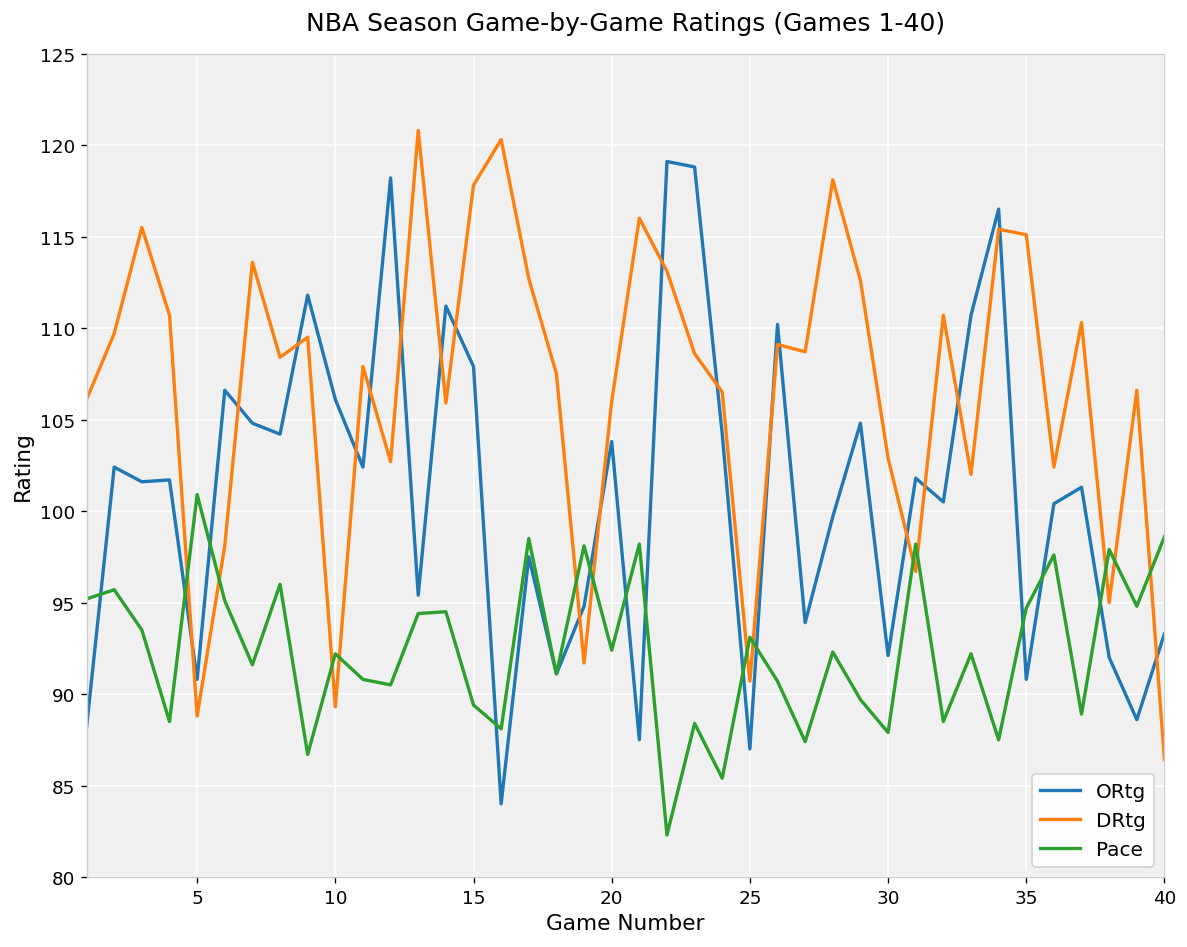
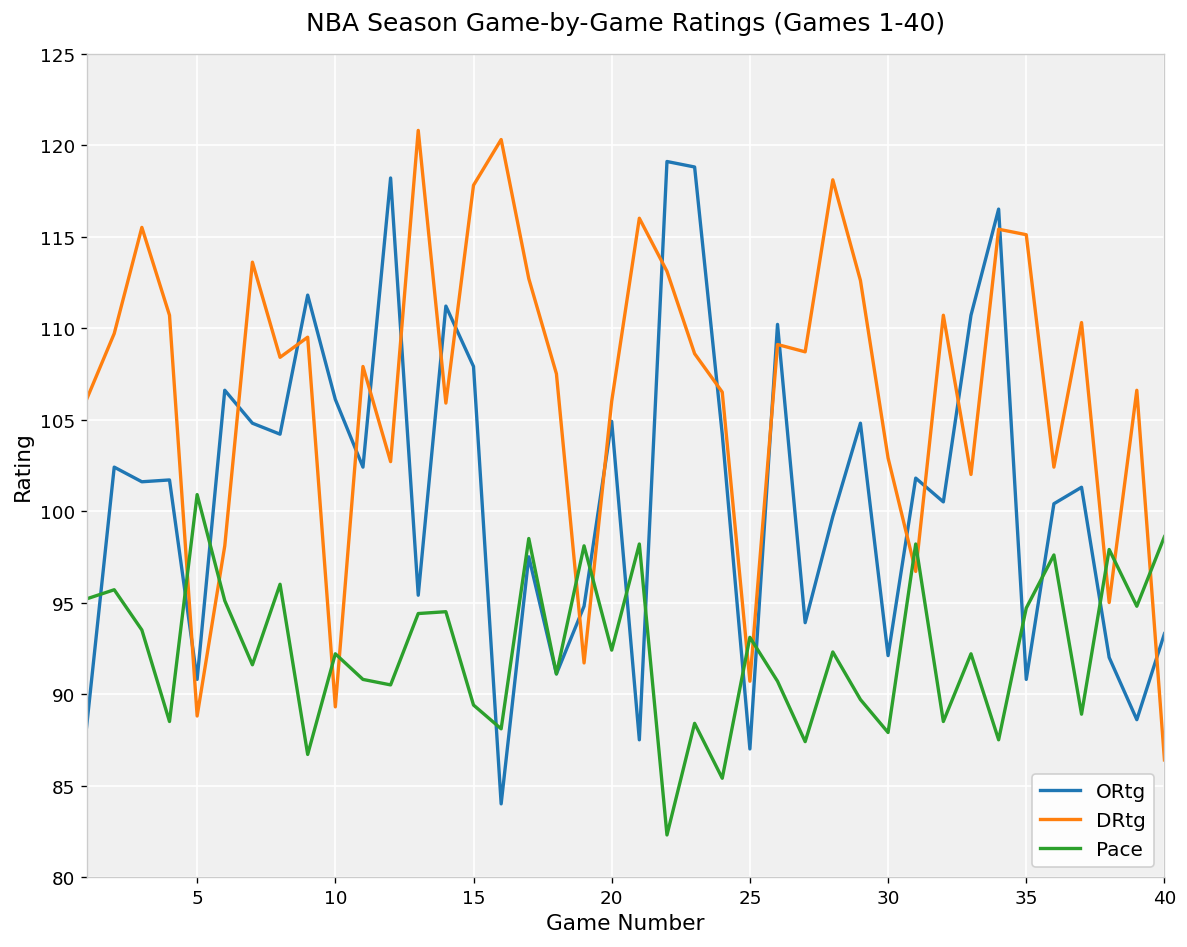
ORtg, 20: 103.8 -> 104.9
